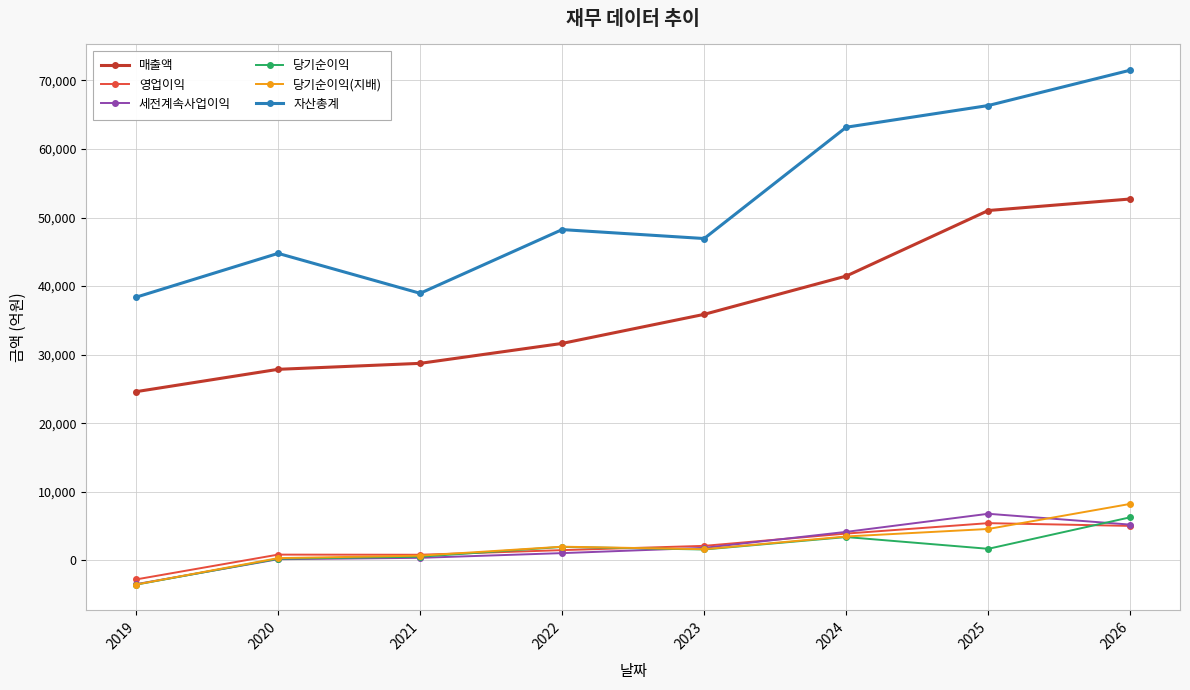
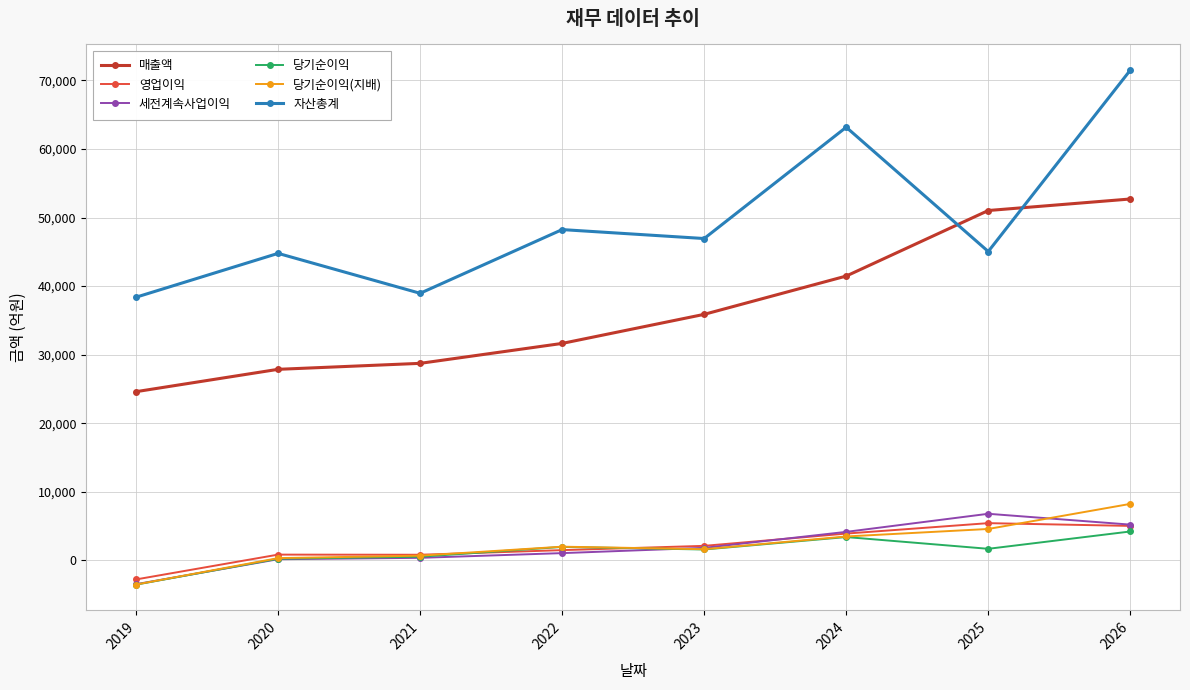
자산총계, 2025: 66,000 -> 45,000
당기순이익, 2026: 6,000 -> 4,000
